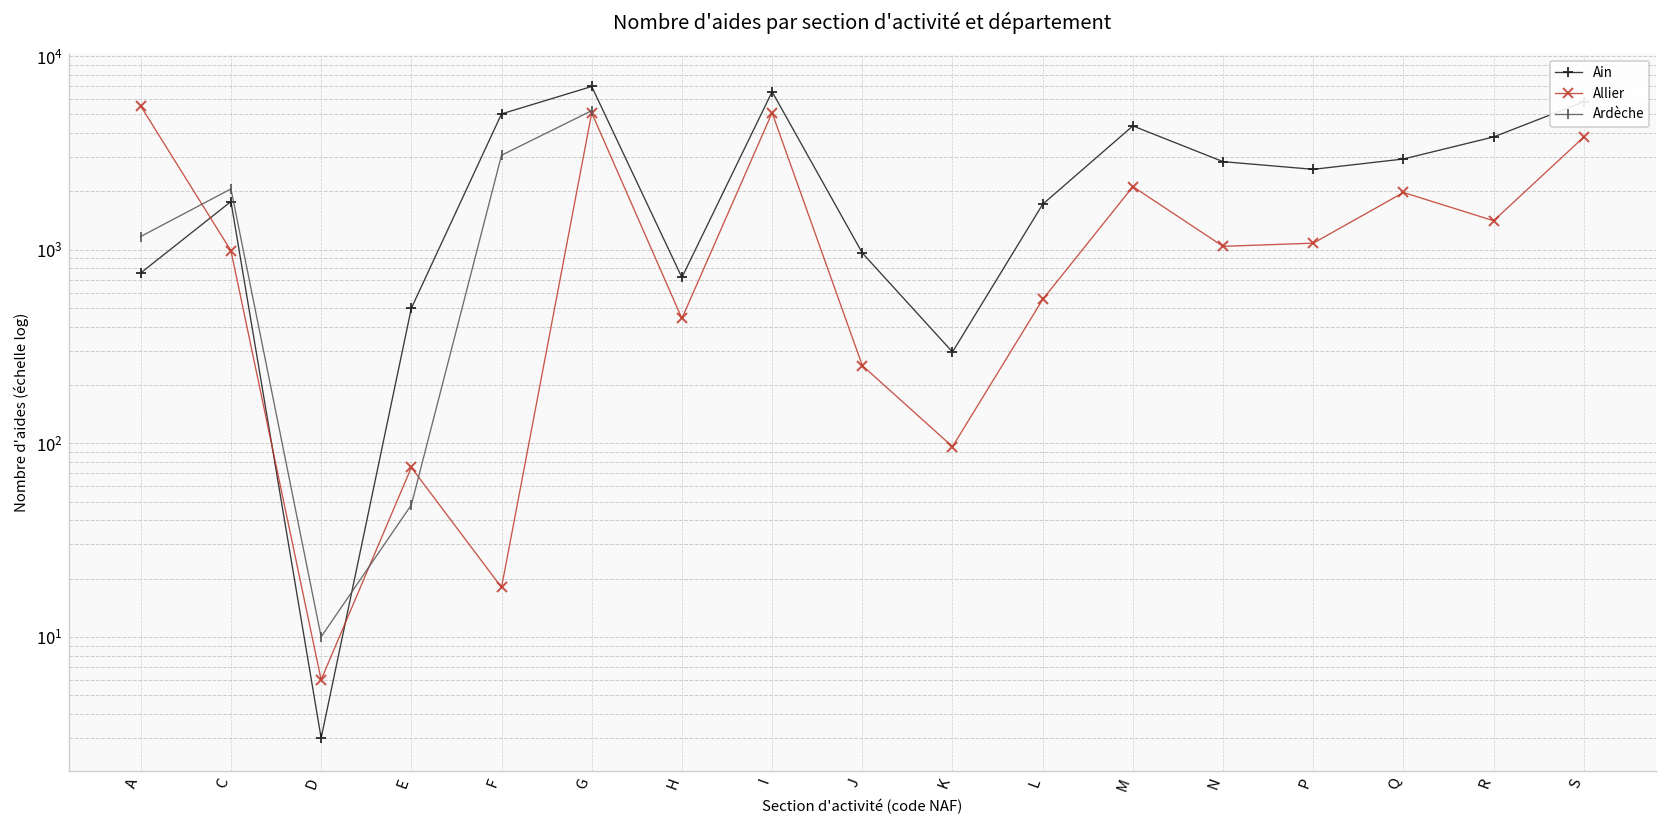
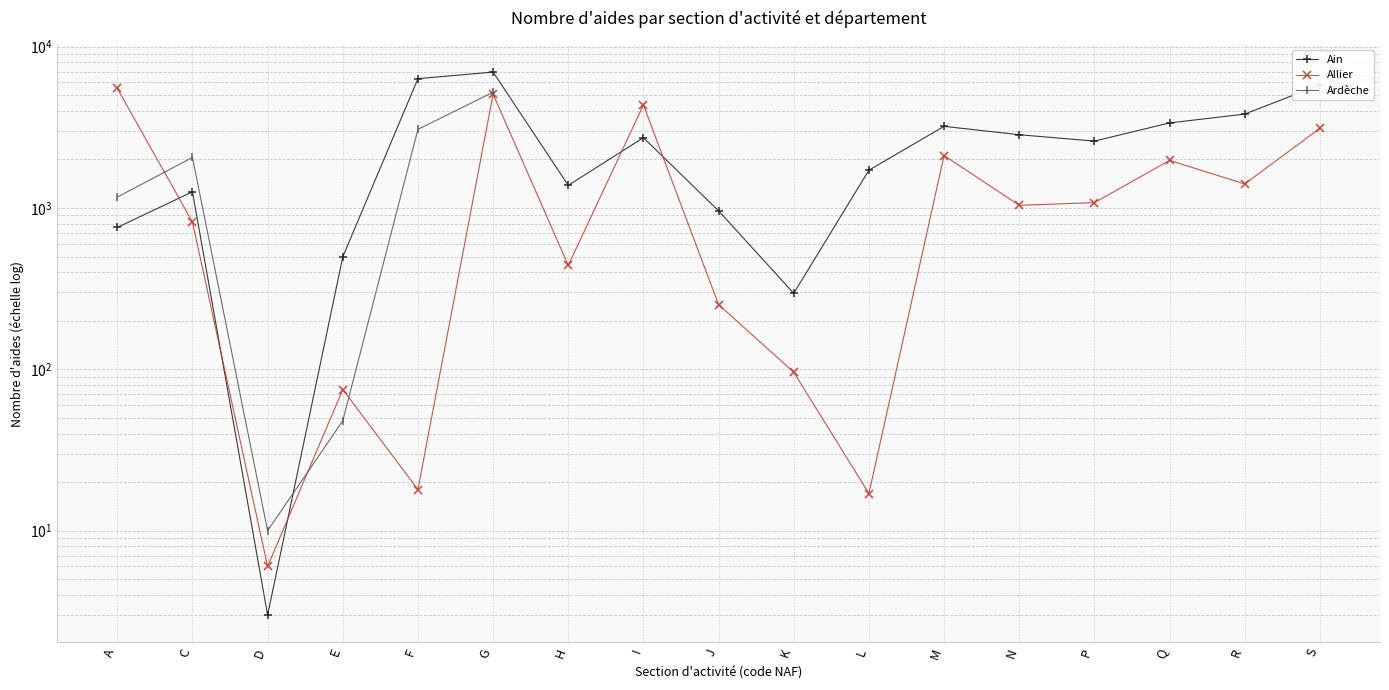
Ain, C: 1800 -> 1300
Allier, C: 1000 -> 800
Ain, F: 5000 -> 6300
Ain, H: 700 -> 1400
Ain, I: 6500 -> 2700
Allier, I: 5100 -> 4400
Allier, L: 550 -> 17
Ain, M: 4400 -> 3200
Ain, Q: 2900 -> 3400
Allier, S: 3800 -> 3100
